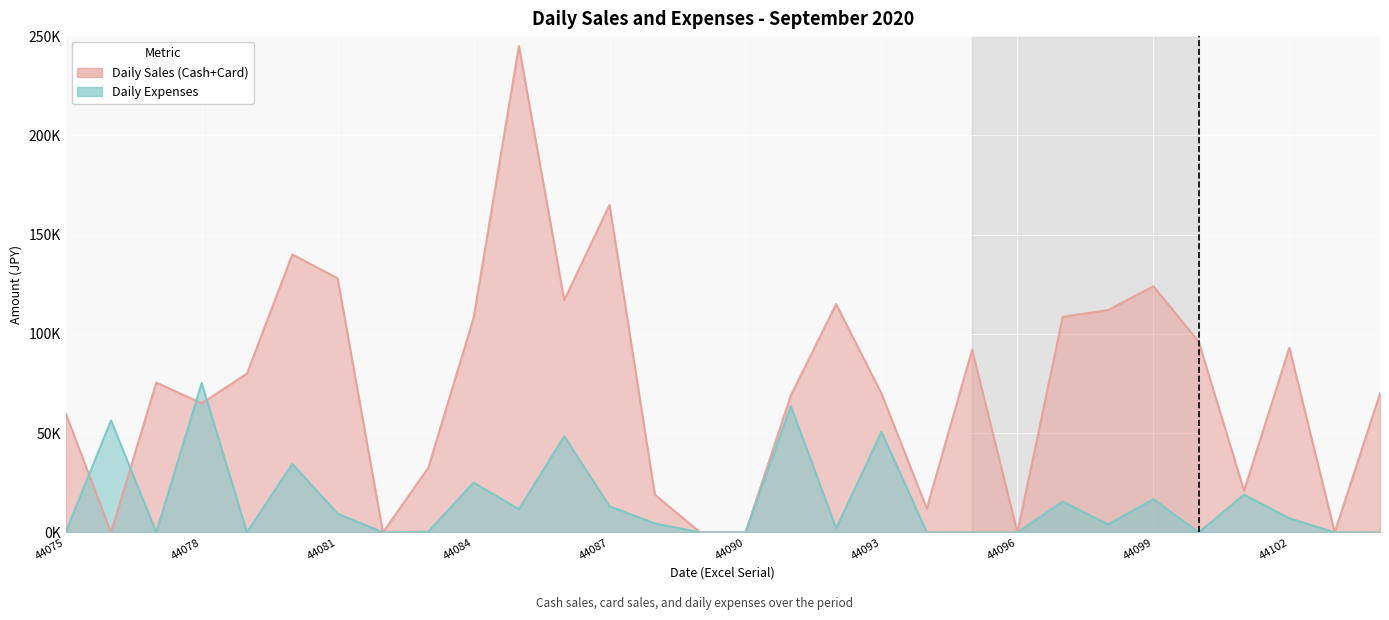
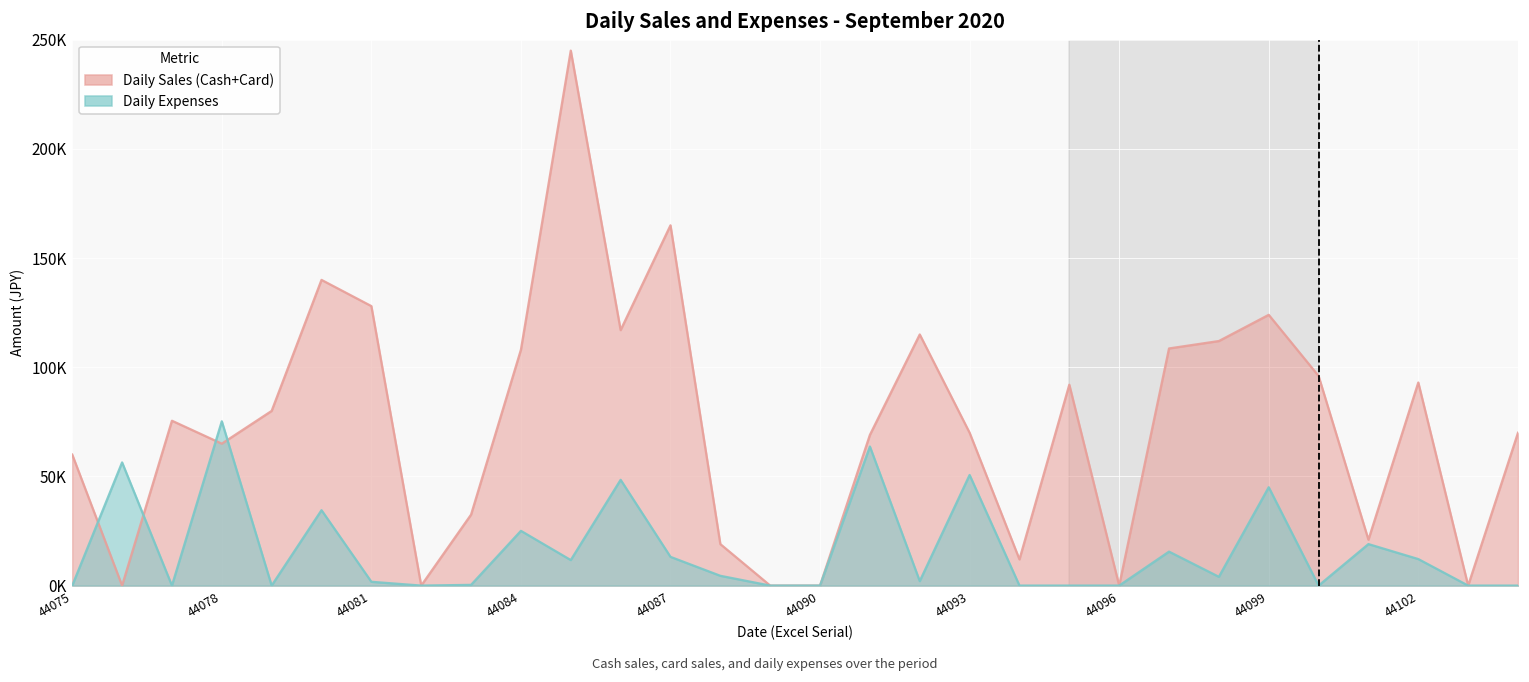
Daily Expenses, 44081: 9000 -> 2000
Daily Expenses, 44099: 17000 -> 45000
Daily Expenses, 44102: 7000 -> 12000
